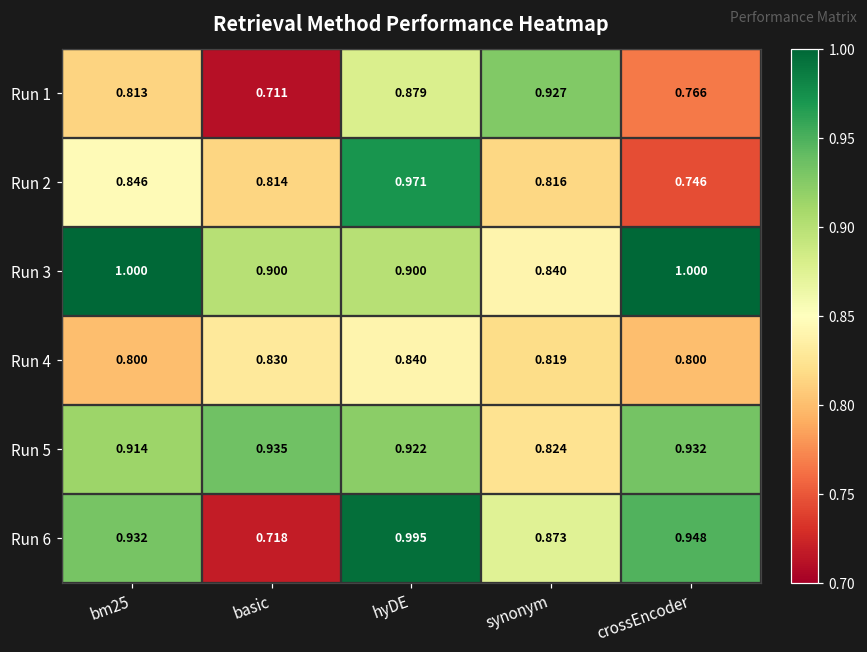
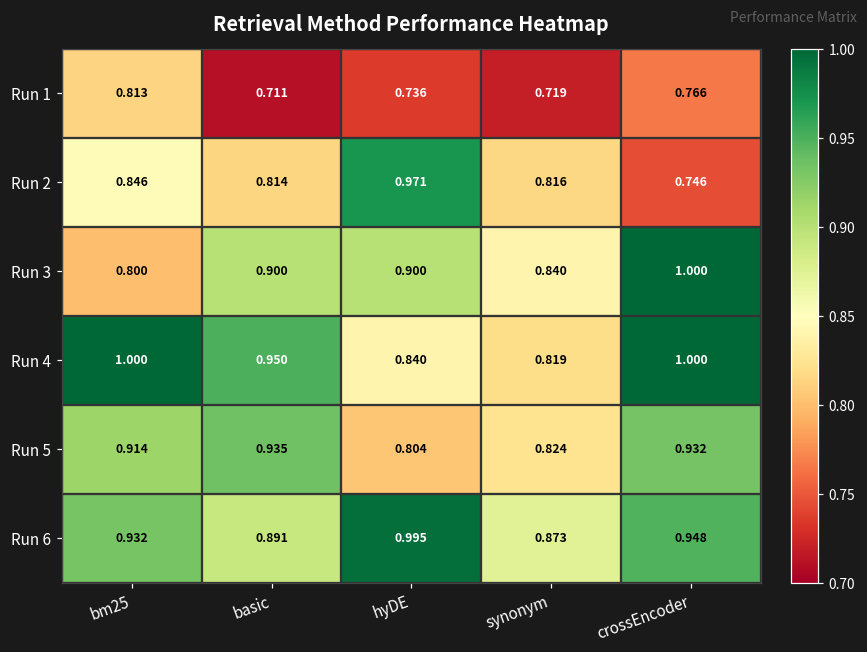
Run 1, hyDE: 0.879 -> 0.736
Run 1, synonym: 0.927 -> 0.719
Run 3, bm25: 1.000 -> 0.800
Run 4, bm25: 0.800 -> 1.000
Run 4, basic: 0.830 -> 0.950
Run 4, crossEncoder: 0.800 -> 1.000
Run 5, hyDE: 0.922 -> 0.804
Run 6, basic: 0.718 -> 0.891
